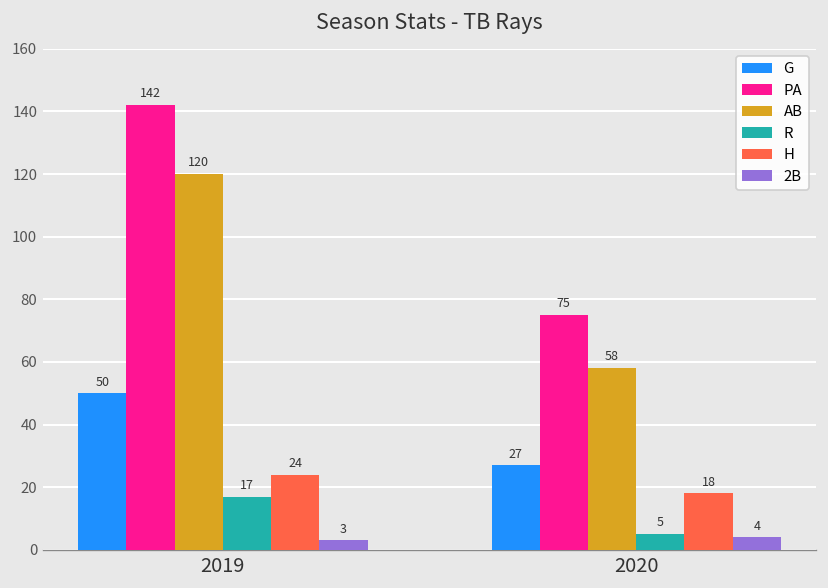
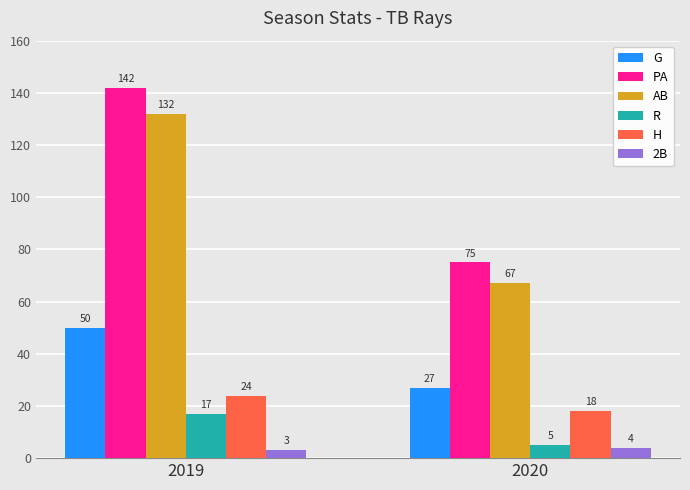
AB, 2019: 120 -> 132
AB, 2020: 58 -> 67
